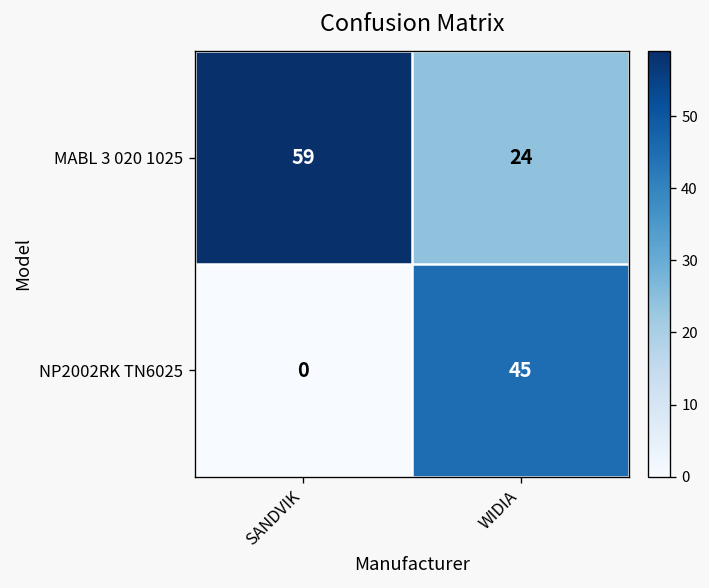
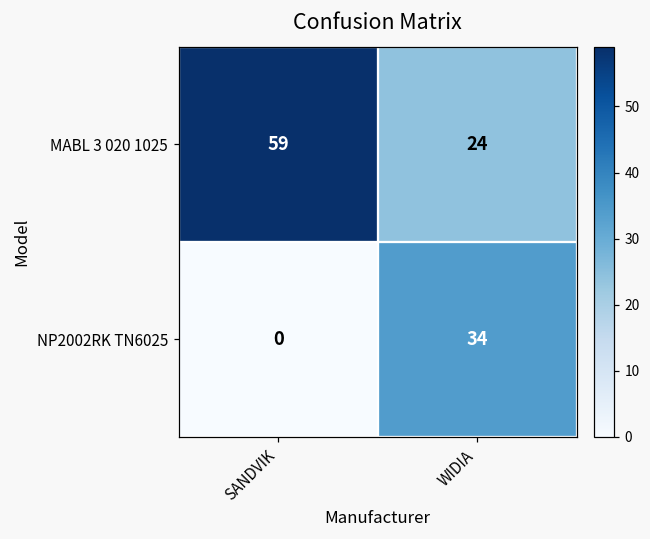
NP2002RK TN6025, WIDIA: 45 -> 34
